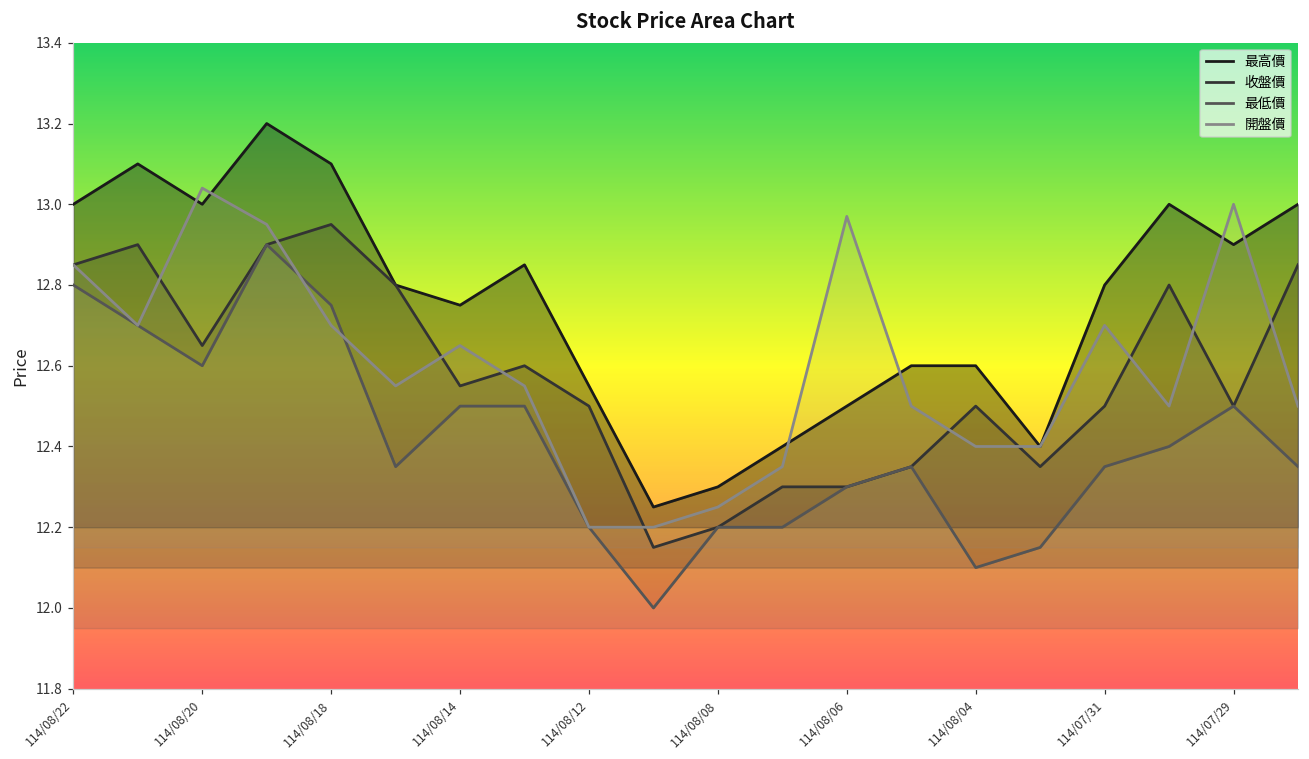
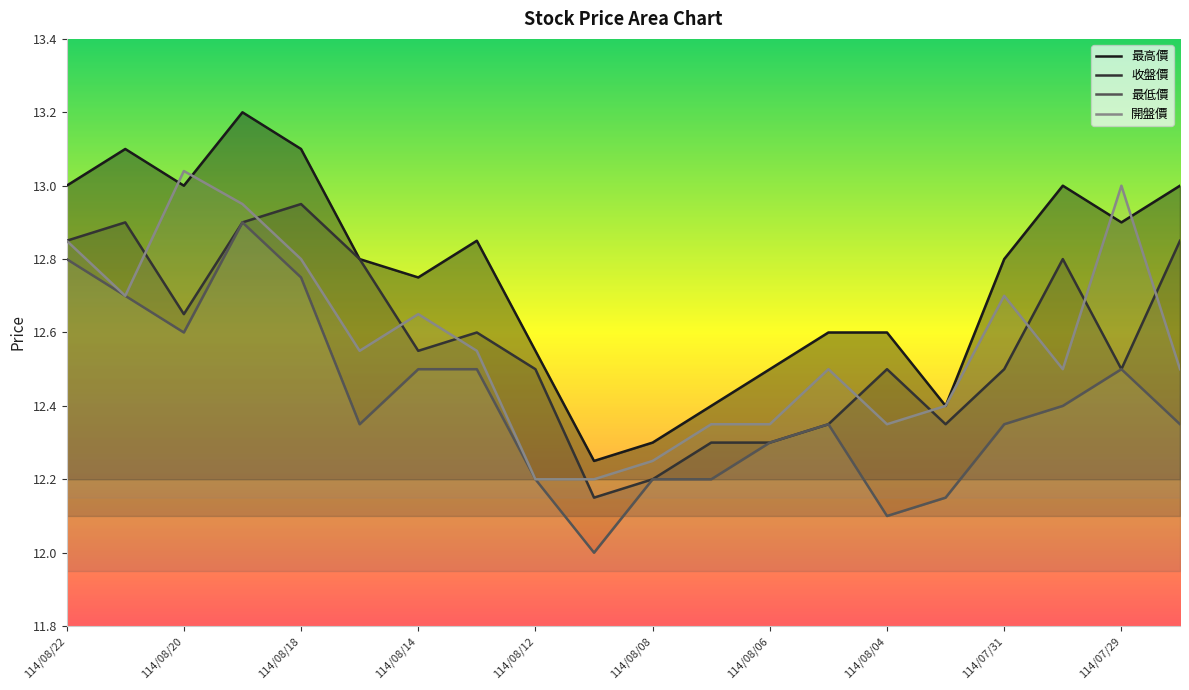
開盤價, 114/08/18: 12.7 -> 12.8
開盤價, 114/08/06: 12.97 -> 12.35
開盤價, 114/08/04: 12.40 -> 12.35
